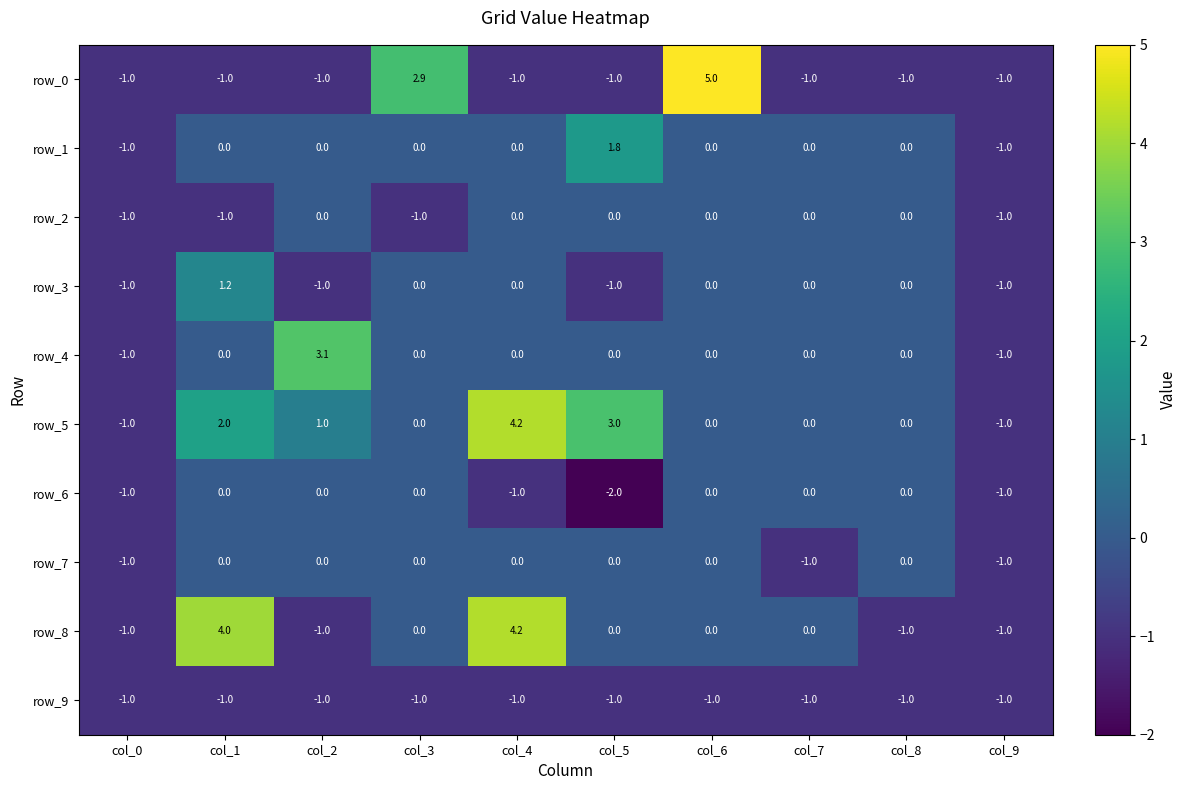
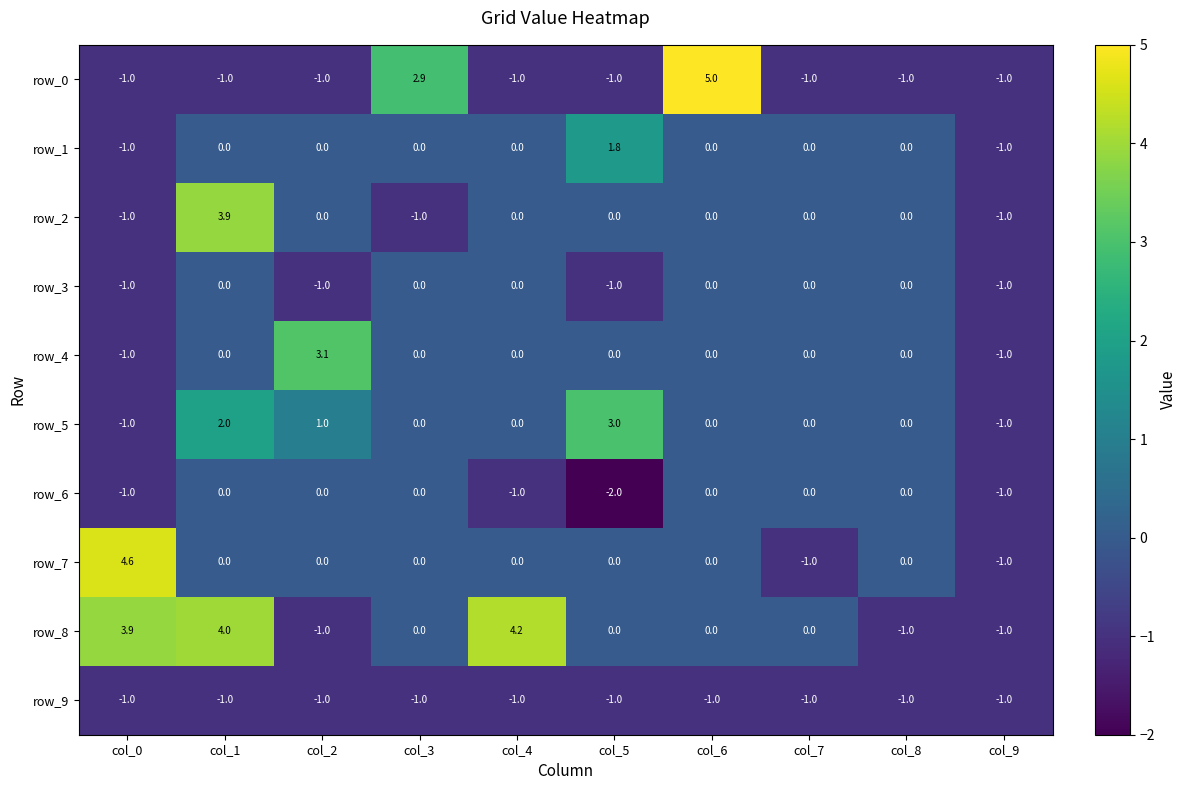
row_2, col_1: -1.0 -> 3.9
row_3, col_1: 1.2 -> 0.0
row_5, col_4: 4.2 -> 0.0
row_7, col_0: -1.0 -> 4.6
row_8, col_0: -1.0 -> 3.9
